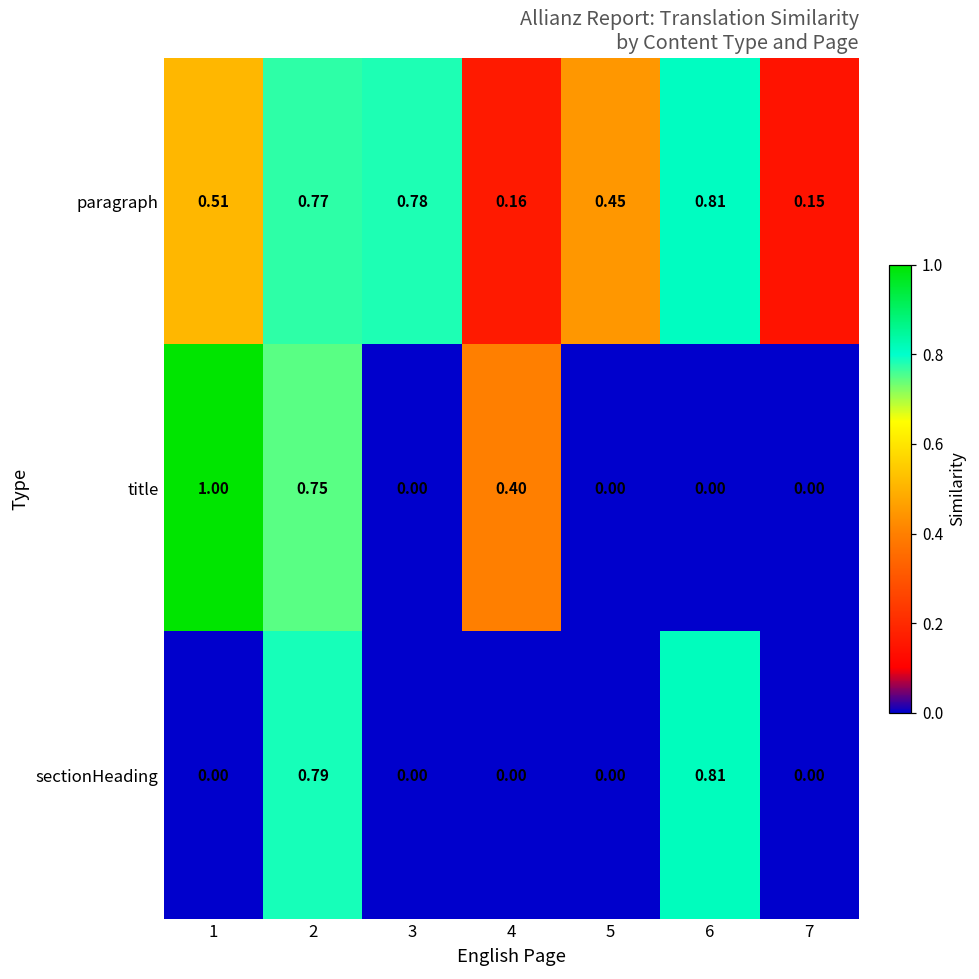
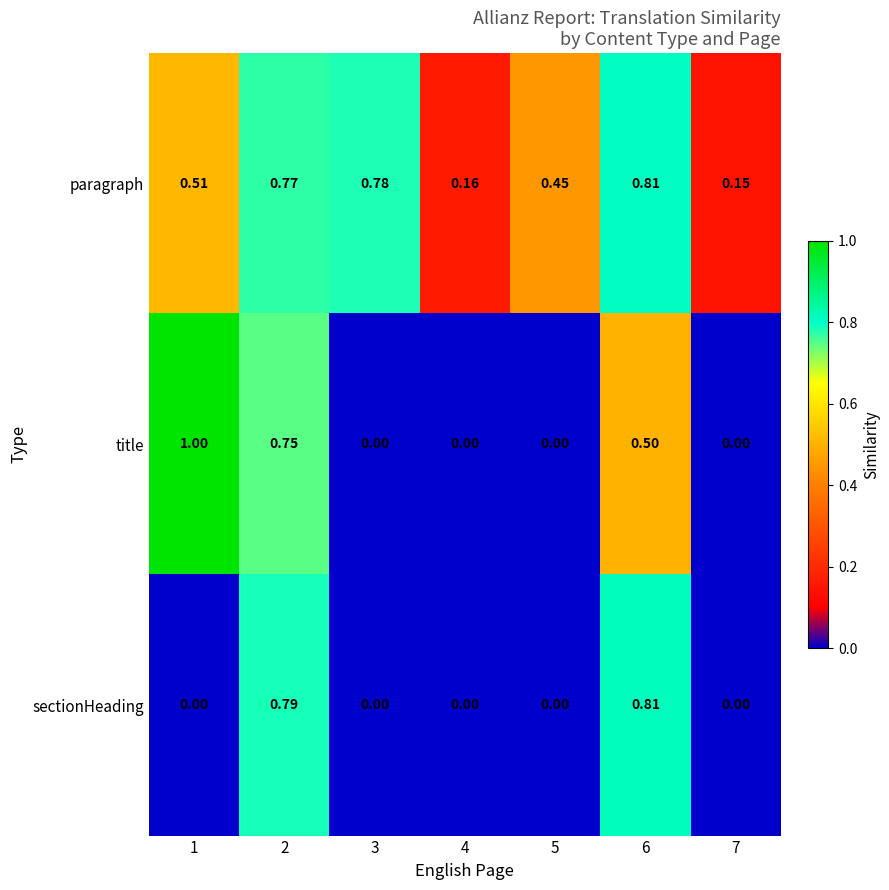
title, 4: 0.40 -> 0.00
title, 6: 0.00 -> 0.50
